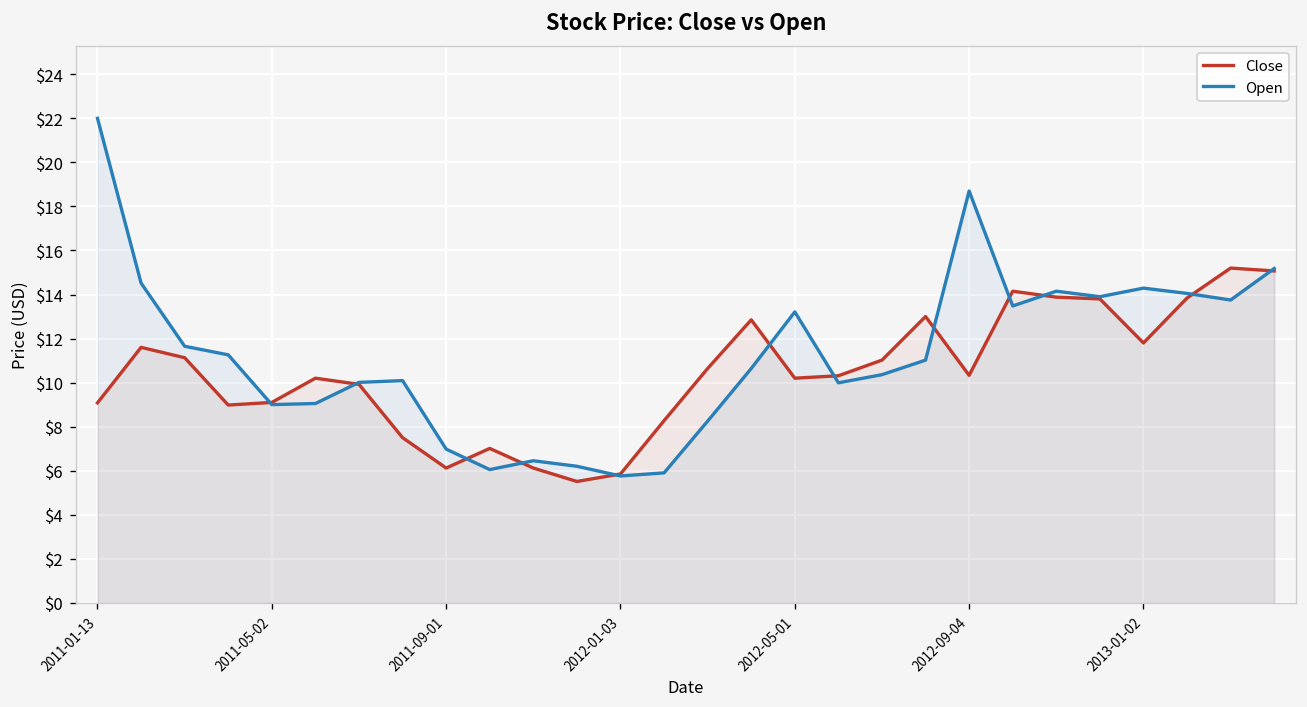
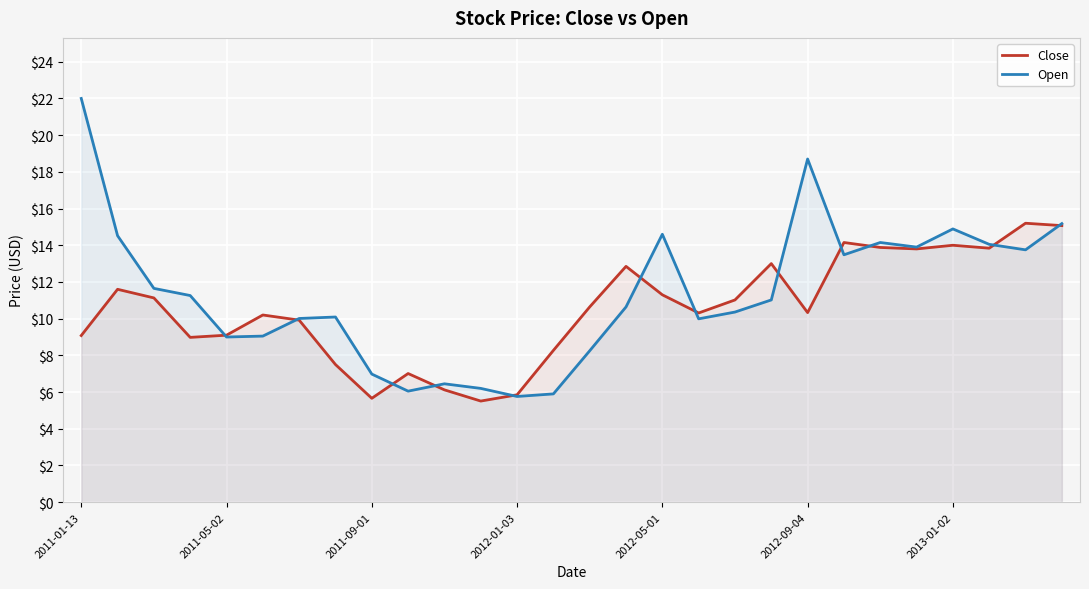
Close, 2011-09-01: $6.1 -> $5.7
Close, 2012-05-01: $10.2 -> $11.3
Open, 2012-05-01: $13.2 -> $14.6
Close, 2013-01-02: $11.8 -> $14.0
Open, 2013-01-02: $14.3 -> $14.9
